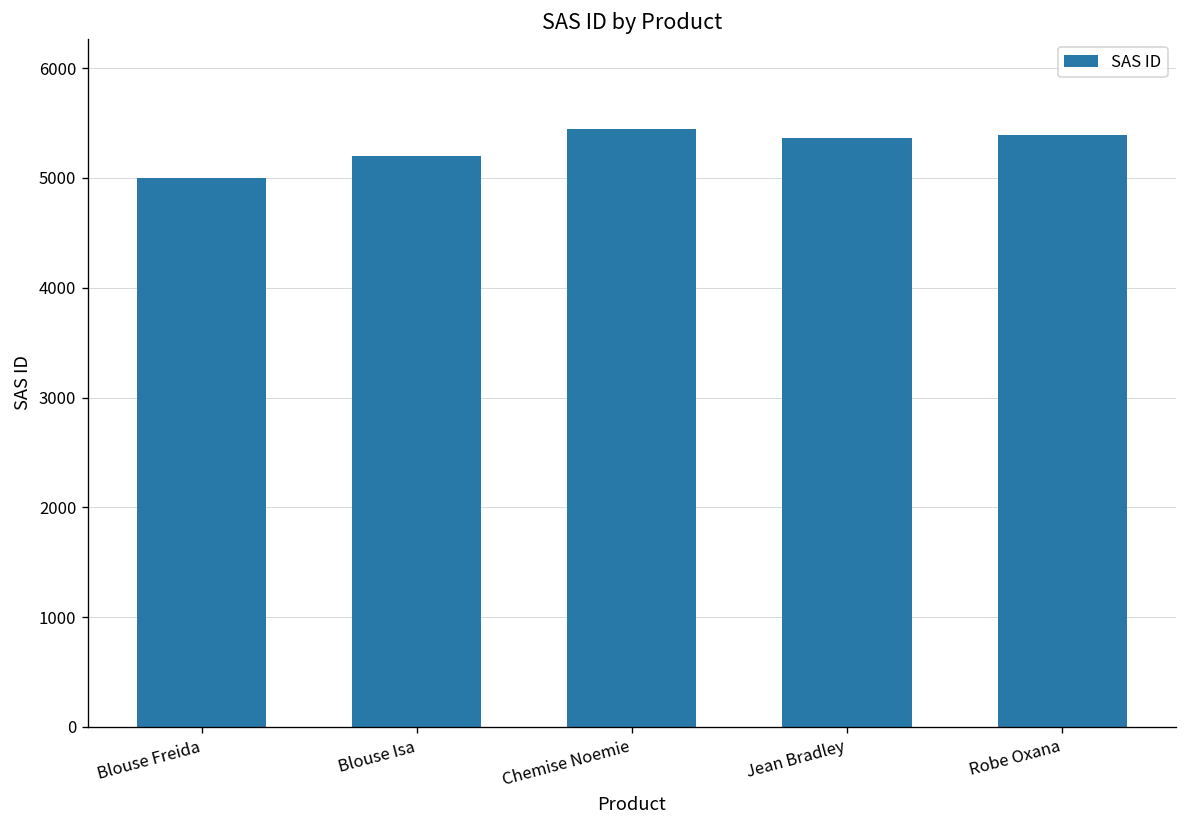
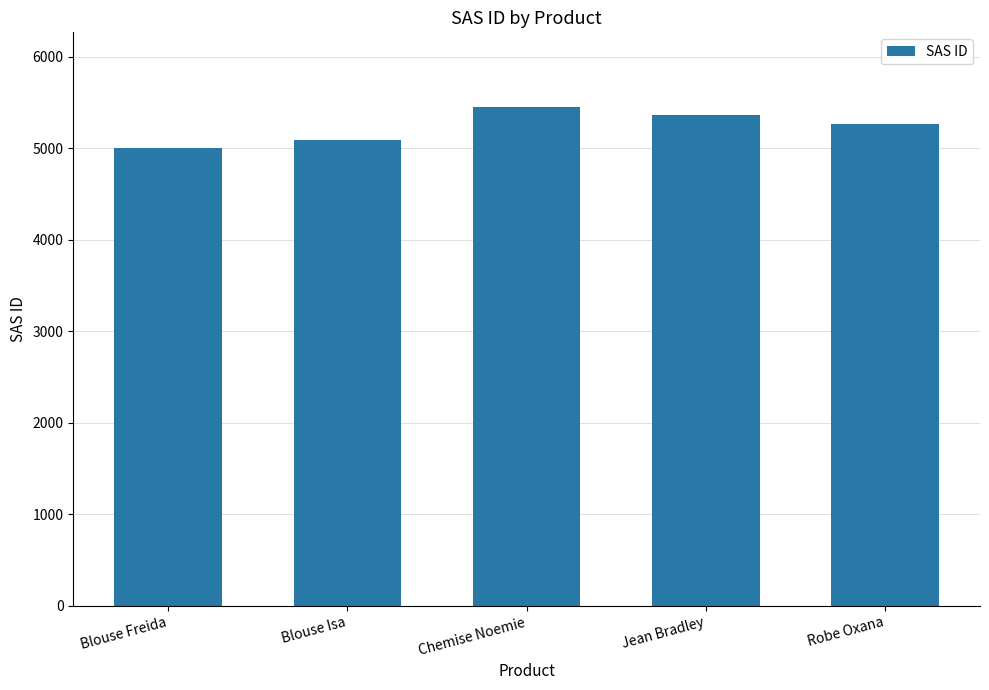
Blouse Isa: 5200 -> 5100
Robe Oxana: 5400 -> 5300
